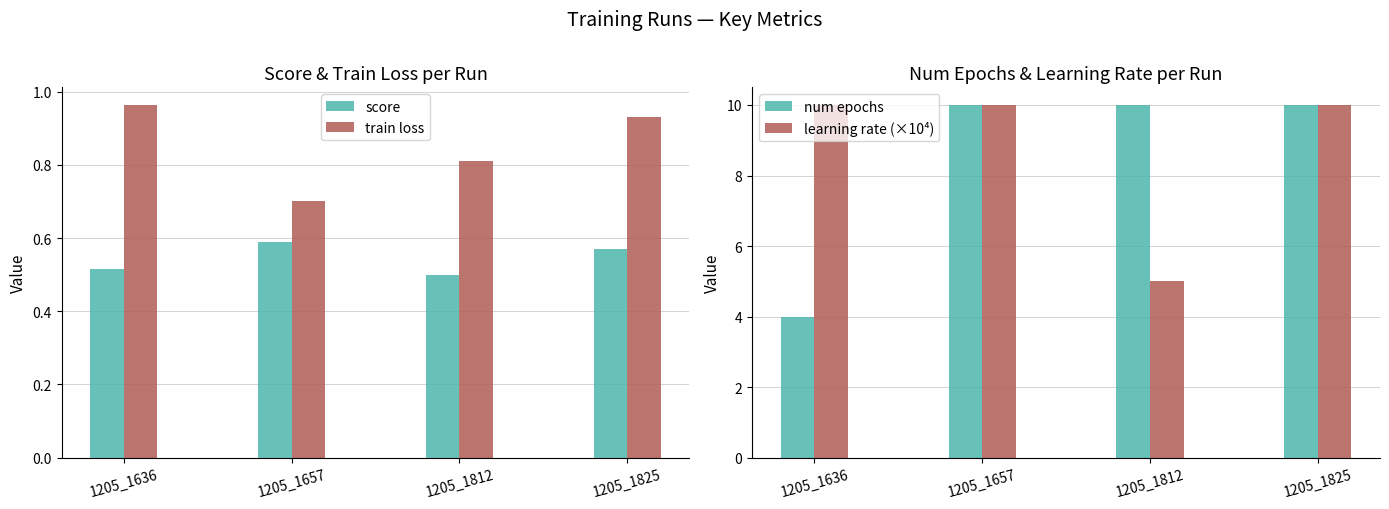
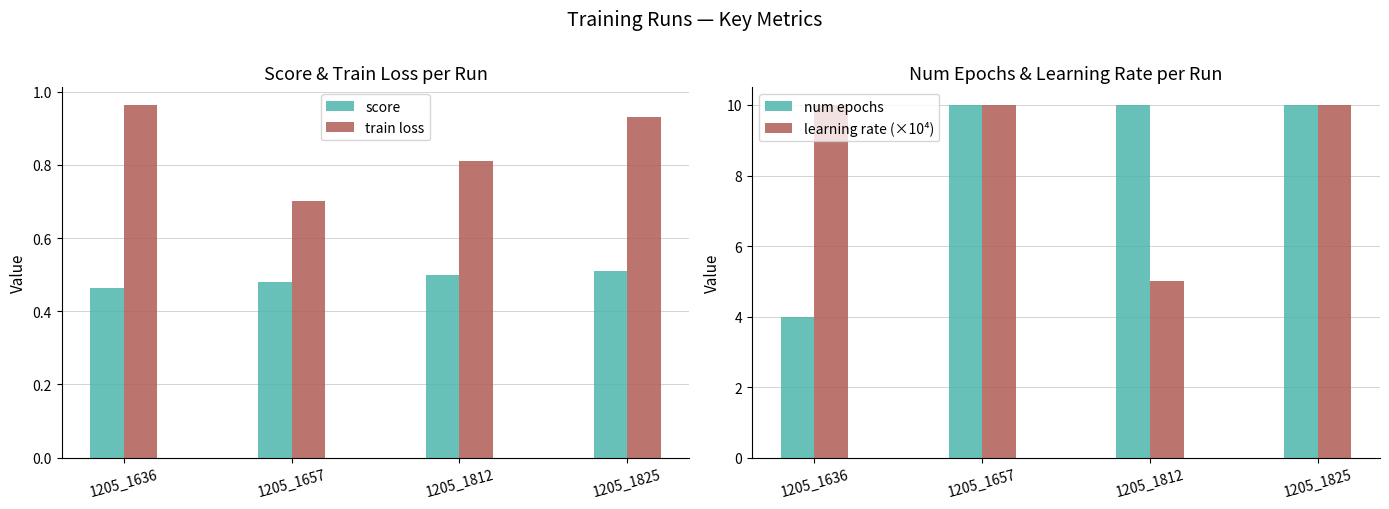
Score & Train Loss per Run, score, 1205_1636: 0.51 -> 0.46
Score & Train Loss per Run, score, 1205_1657: 0.59 -> 0.48
Score & Train Loss per Run, score, 1205_1825: 0.57 -> 0.51
